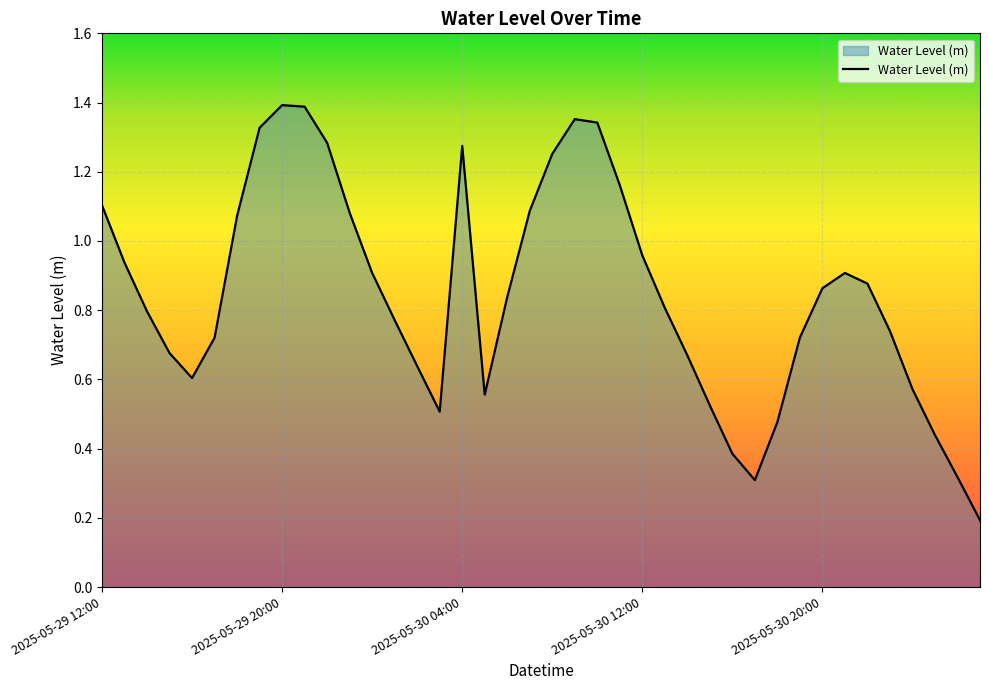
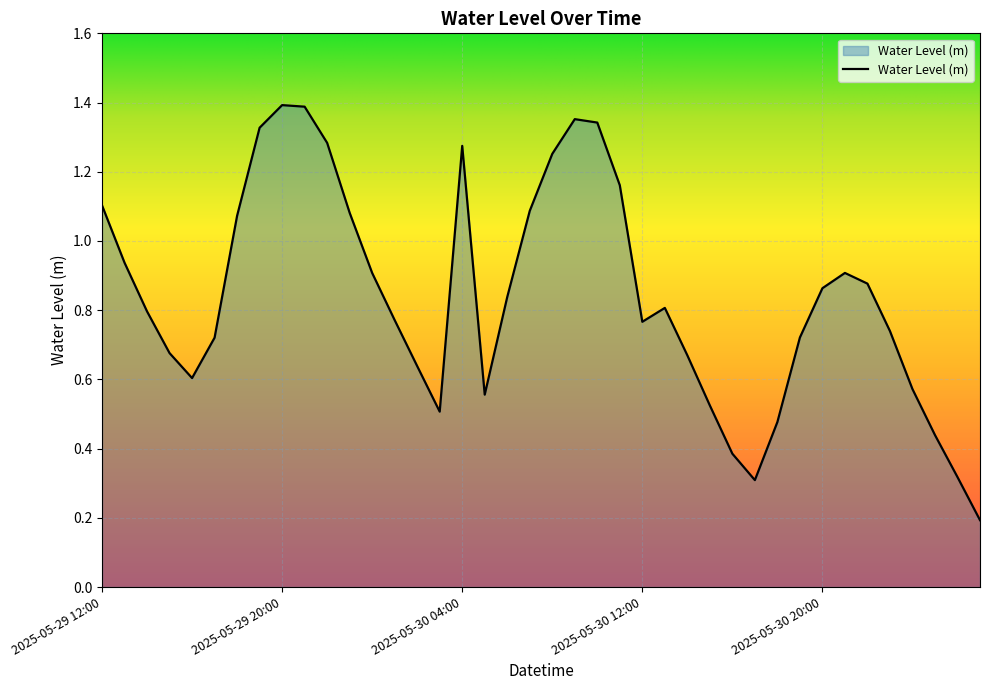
2025-05-30 12:00: 0.96 -> 0.77
